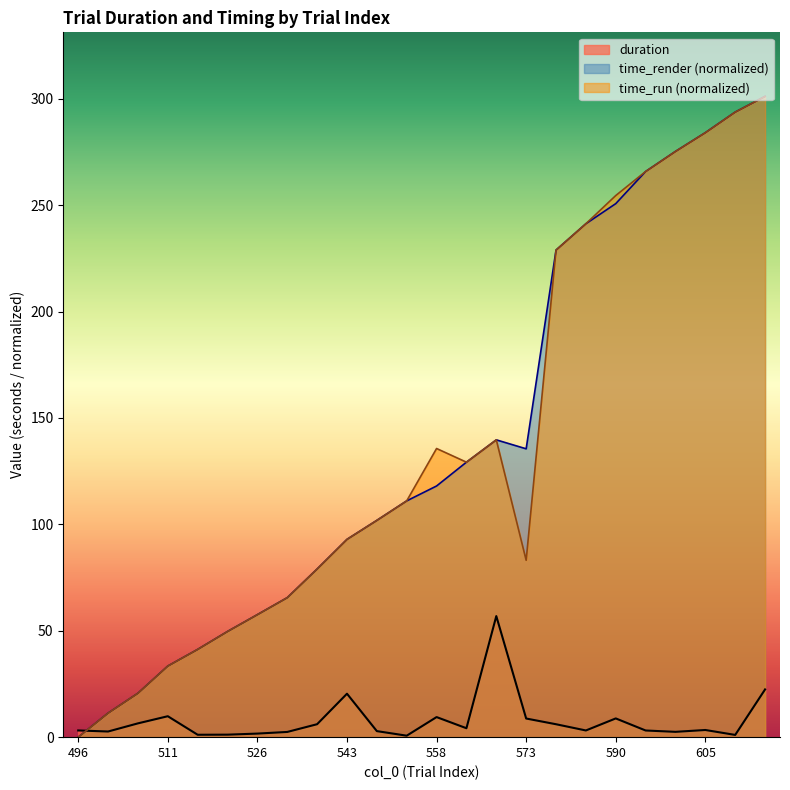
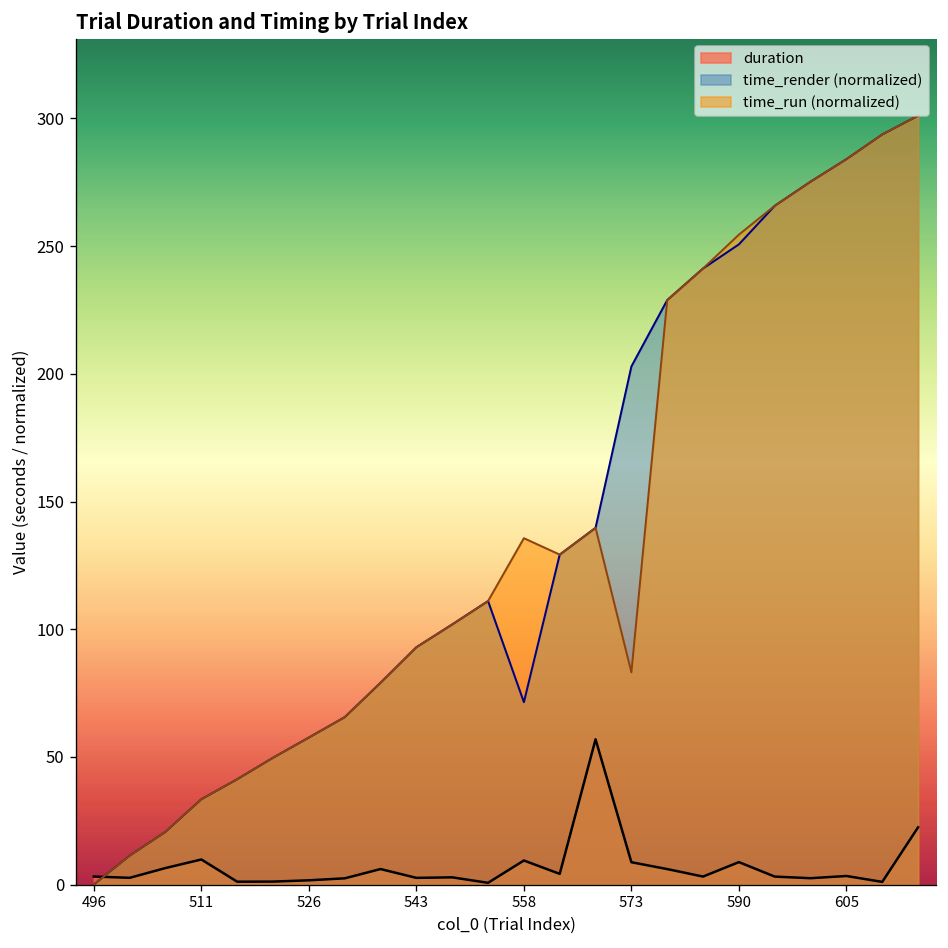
duration, 543: 20 -> 3
time_render (normalized), 558: 118 -> 71
time_render (normalized), 573: 135 -> 203
